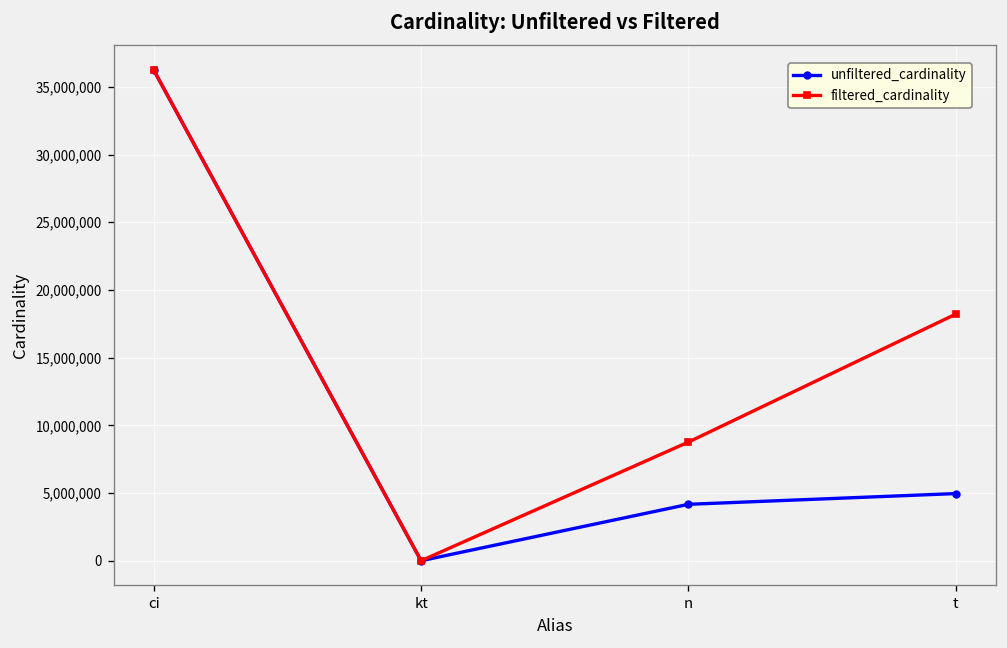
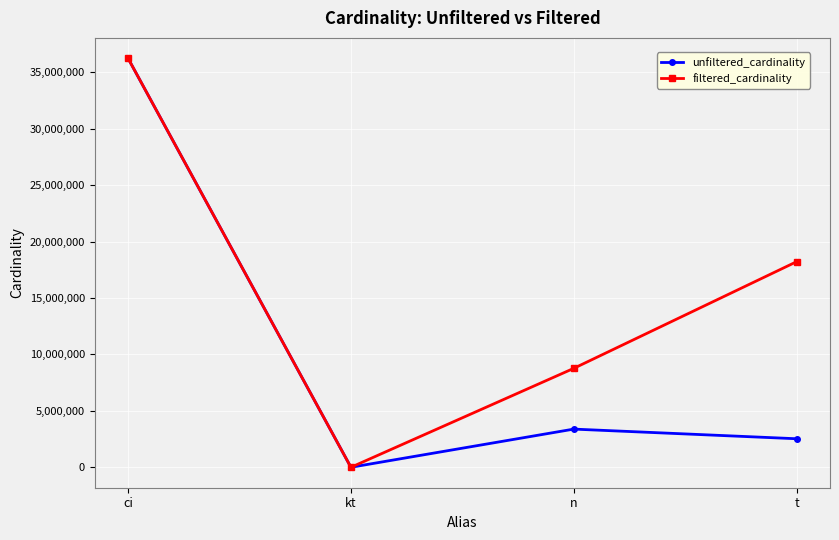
unfiltered_cardinality, n: 4,200,000 -> 3,400,000
unfiltered_cardinality, t: 5,000,000 -> 2,500,000
